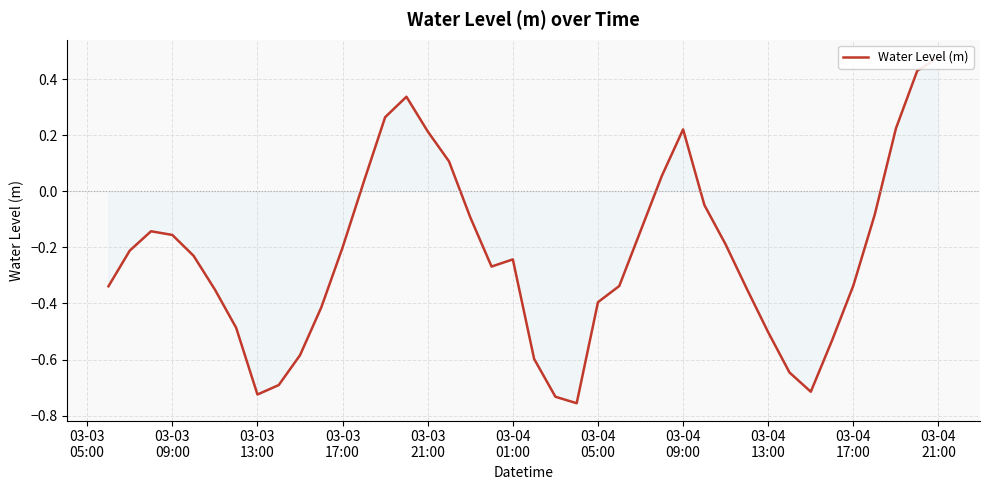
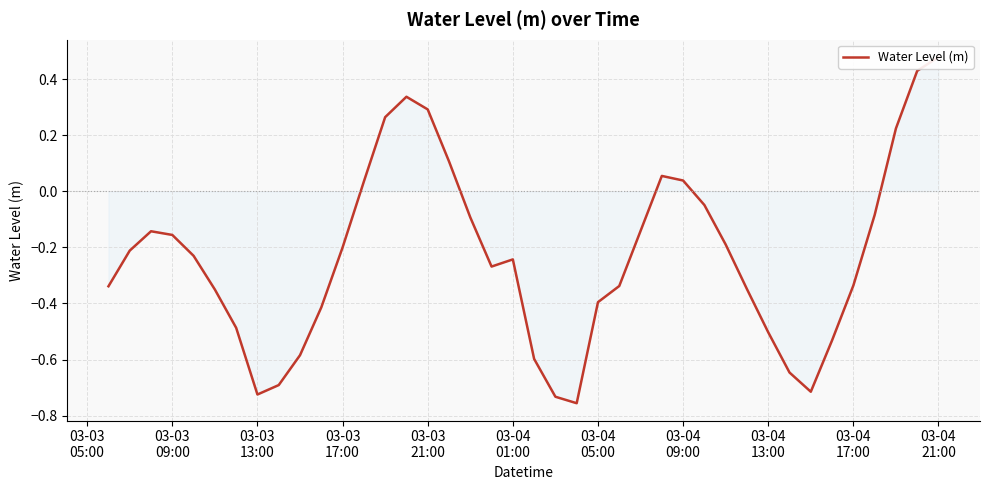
Water Level (m), 03-03 21:00: 0.21 -> 0.29
Water Level (m), 03-04 09:00: 0.22 -> 0.04
